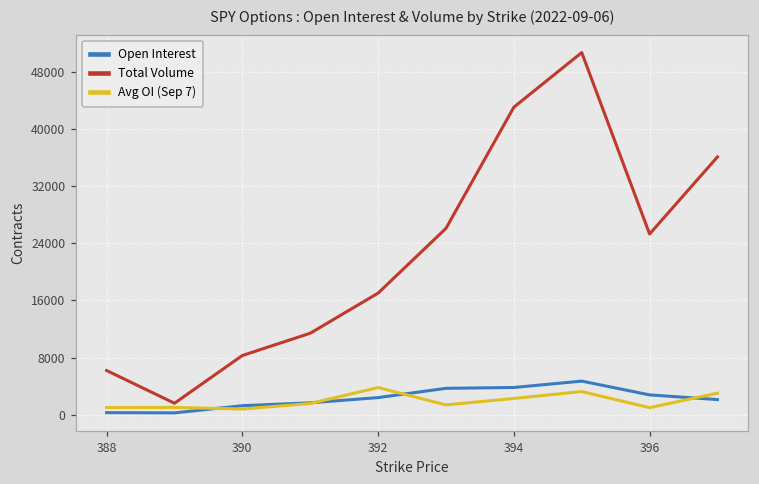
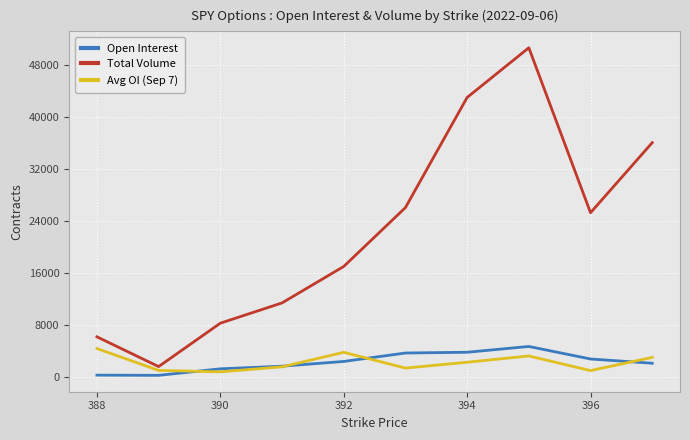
Avg OI (Sep 7), 388: 1000 -> 4000
